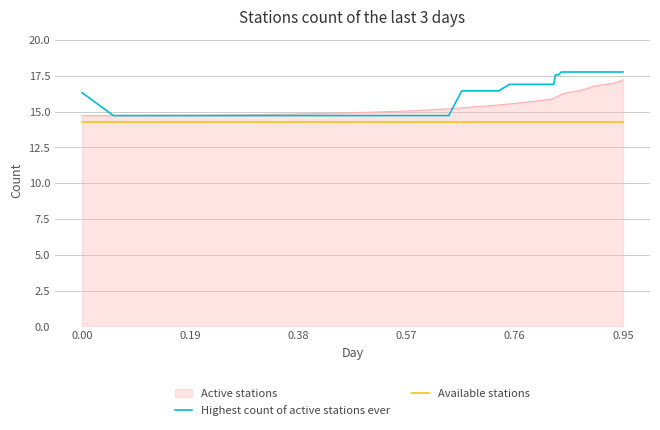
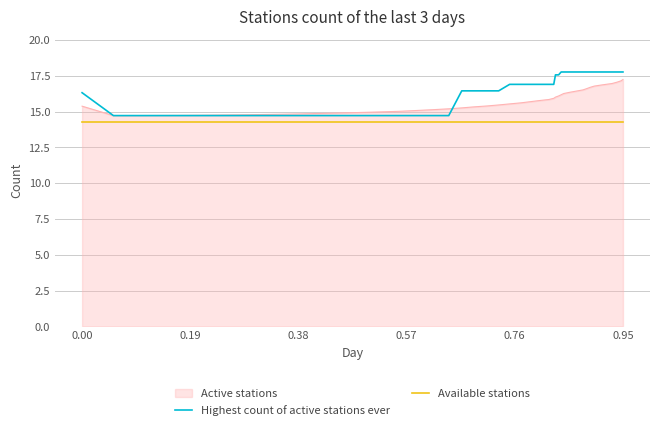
Active stations, 0.00: 14.7 -> 15.4
